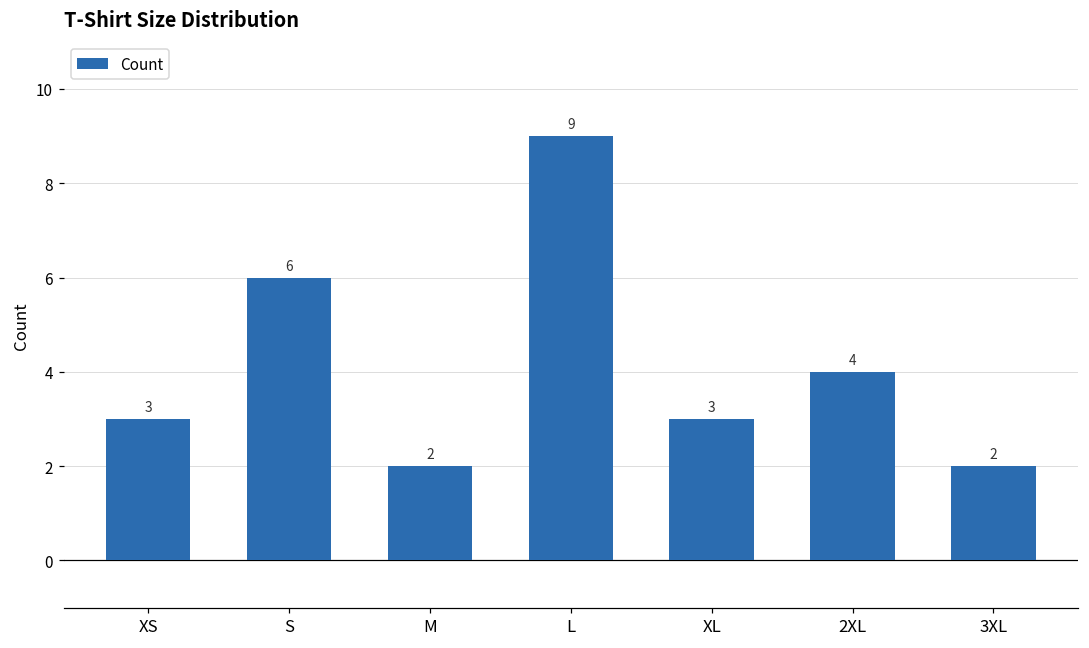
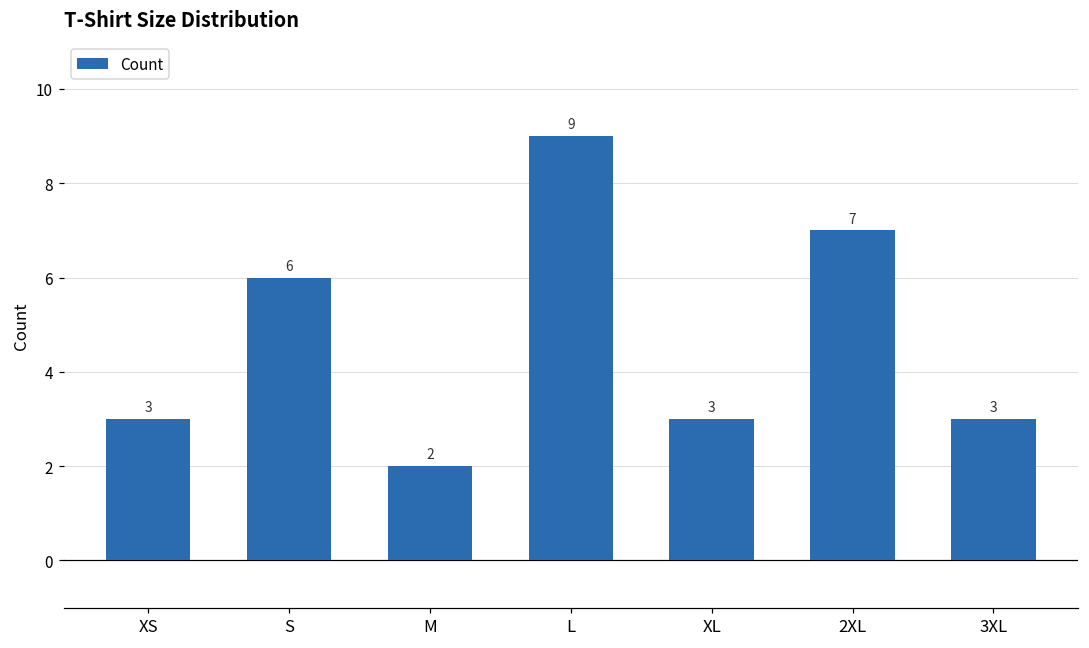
2XL: 4 -> 7
3XL: 2 -> 3
